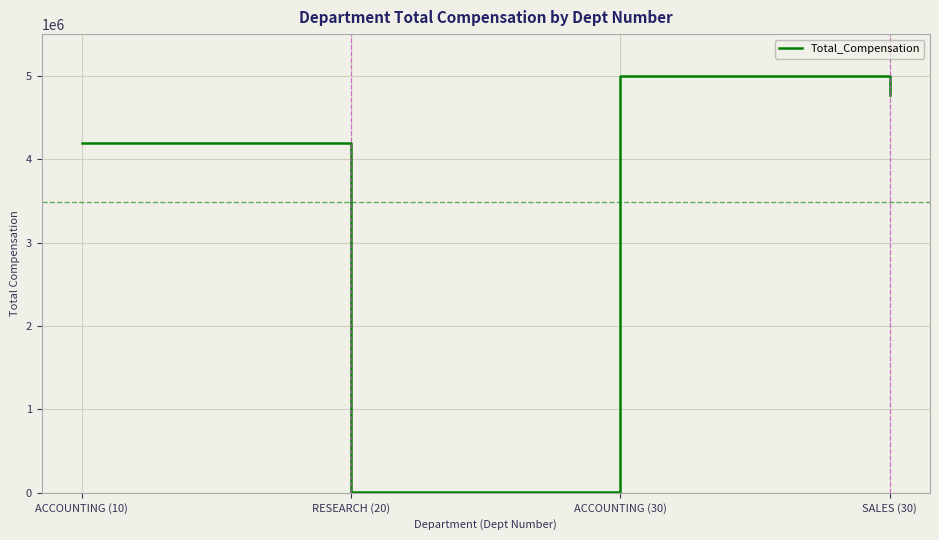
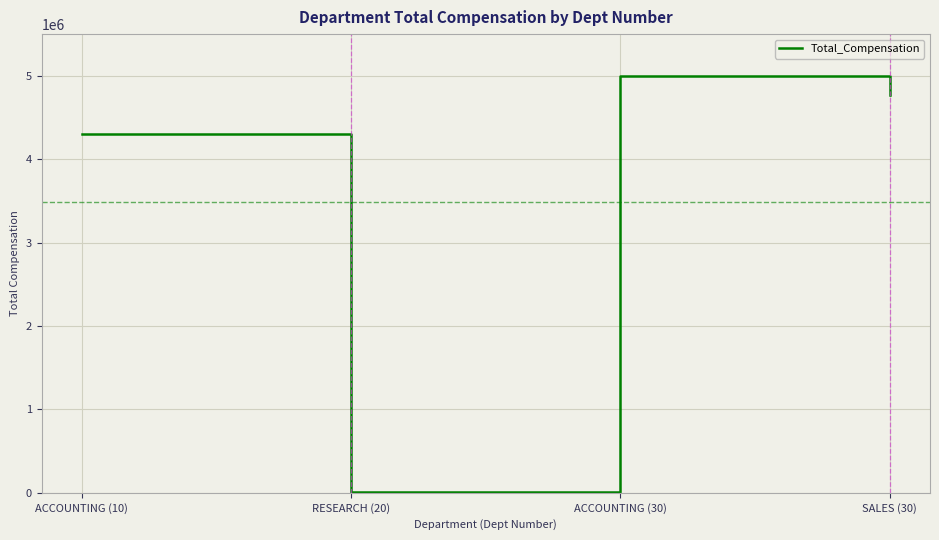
ACCOUNTING (10): 4200000 -> 4300000
